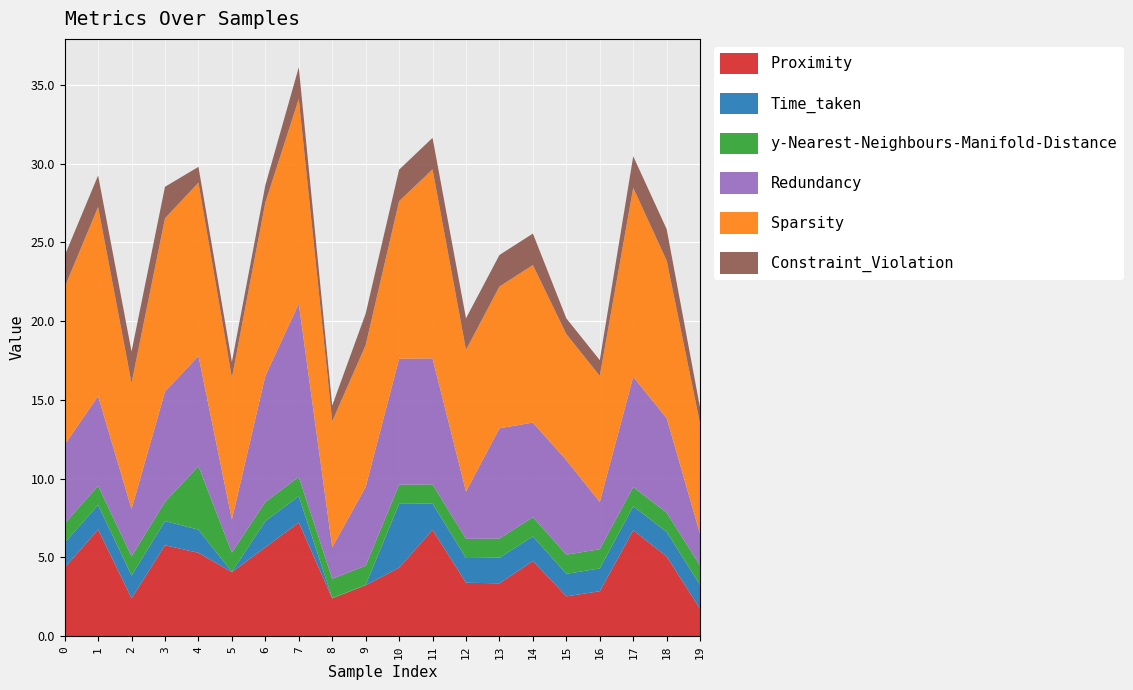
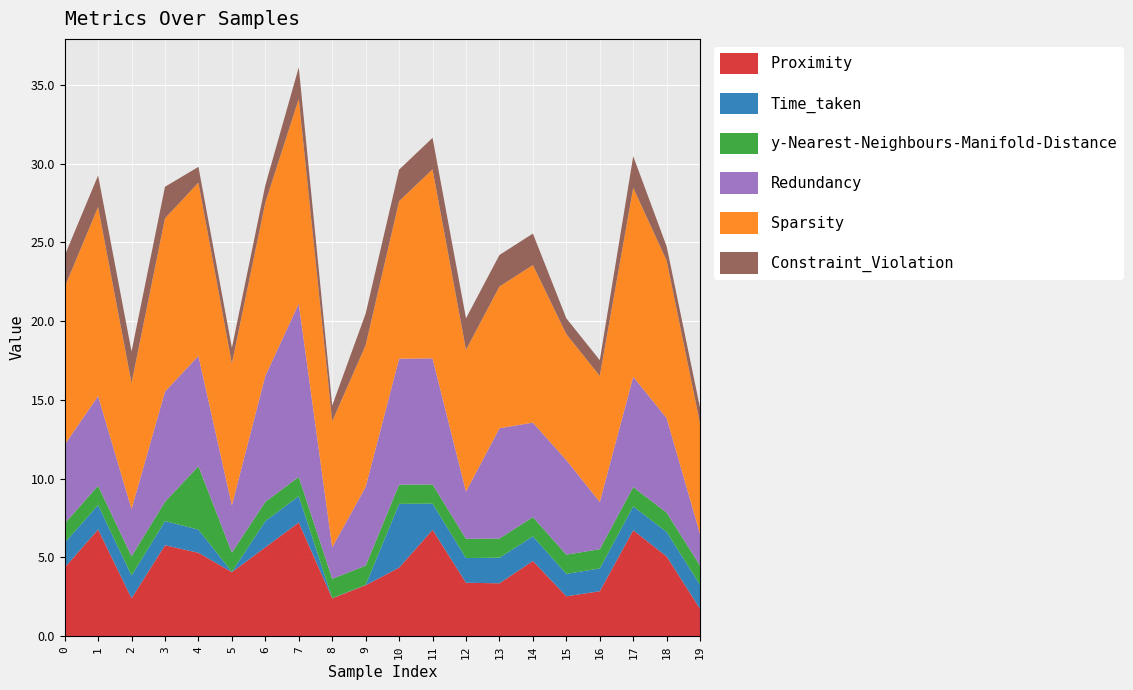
Redundancy, 5: 2.1 -> 3.0
Constraint_Violation, 18: 2.0 -> 0.9
